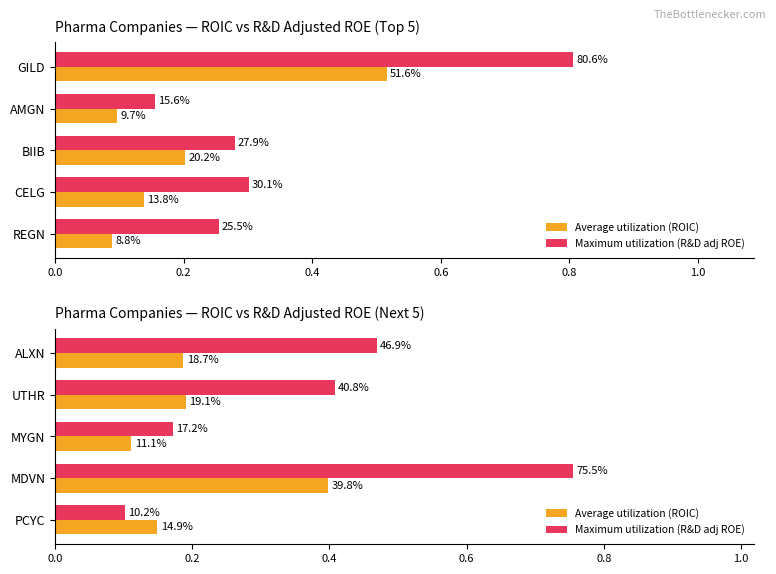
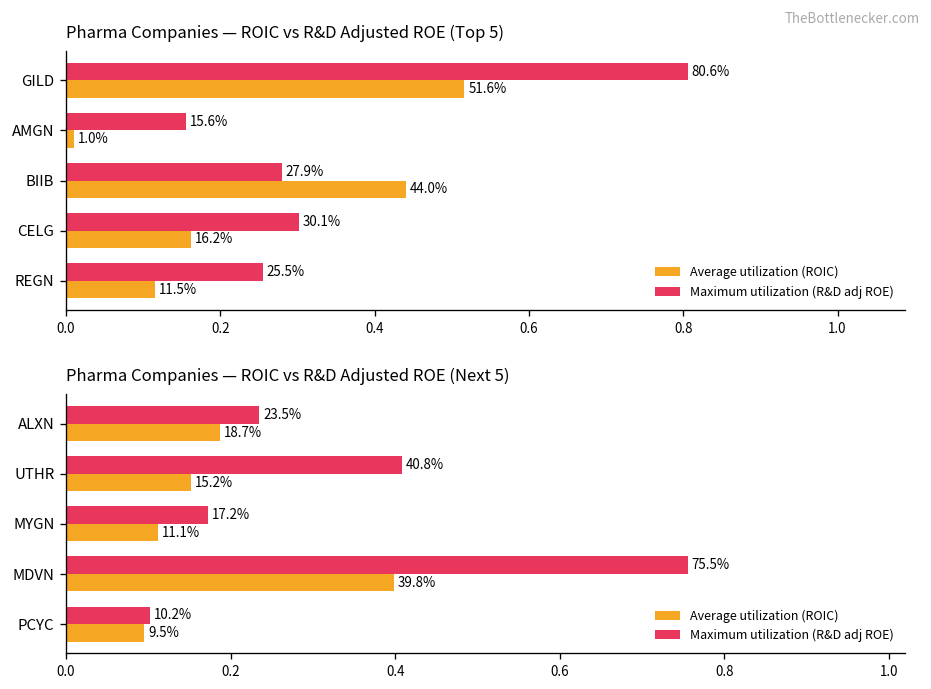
Pharma Companies — ROIC vs R&D Adjusted ROE (Top 5), Average utilization (ROIC), AMGN: 9.7% -> 1.0%
Pharma Companies — ROIC vs R&D Adjusted ROE (Top 5), Average utilization (ROIC), BIIB: 20.2% -> 44.0%
Pharma Companies — ROIC vs R&D Adjusted ROE (Top 5), Average utilization (ROIC), CELG: 13.8% -> 16.2%
Pharma Companies — ROIC vs R&D Adjusted ROE (Top 5), Average utilization (ROIC), REGN: 8.8% -> 11.5%
Pharma Companies — ROIC vs R&D Adjusted ROE (Next 5), Maximum utilization (R&D adj ROE), ALXN: 46.9% -> 23.5%
Pharma Companies — ROIC vs R&D Adjusted ROE (Next 5), Average utilization (ROIC), UTHR: 19.1% -> 15.2%
Pharma Companies — ROIC vs R&D Adjusted ROE (Next 5), Average utilization (ROIC), PCYC: 14.9% -> 9.5%
